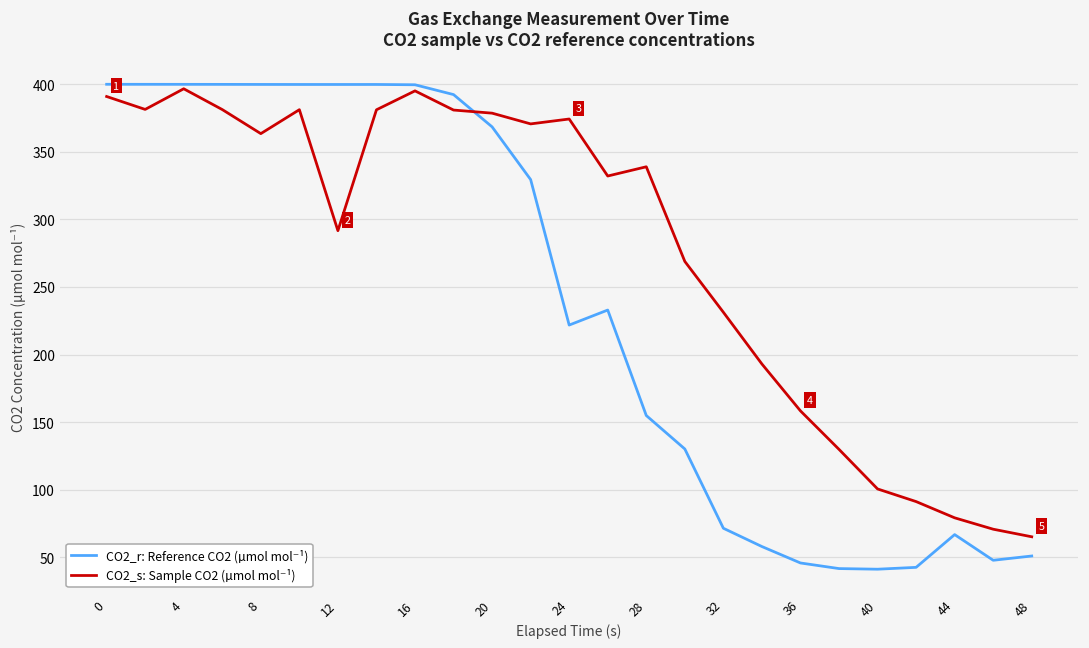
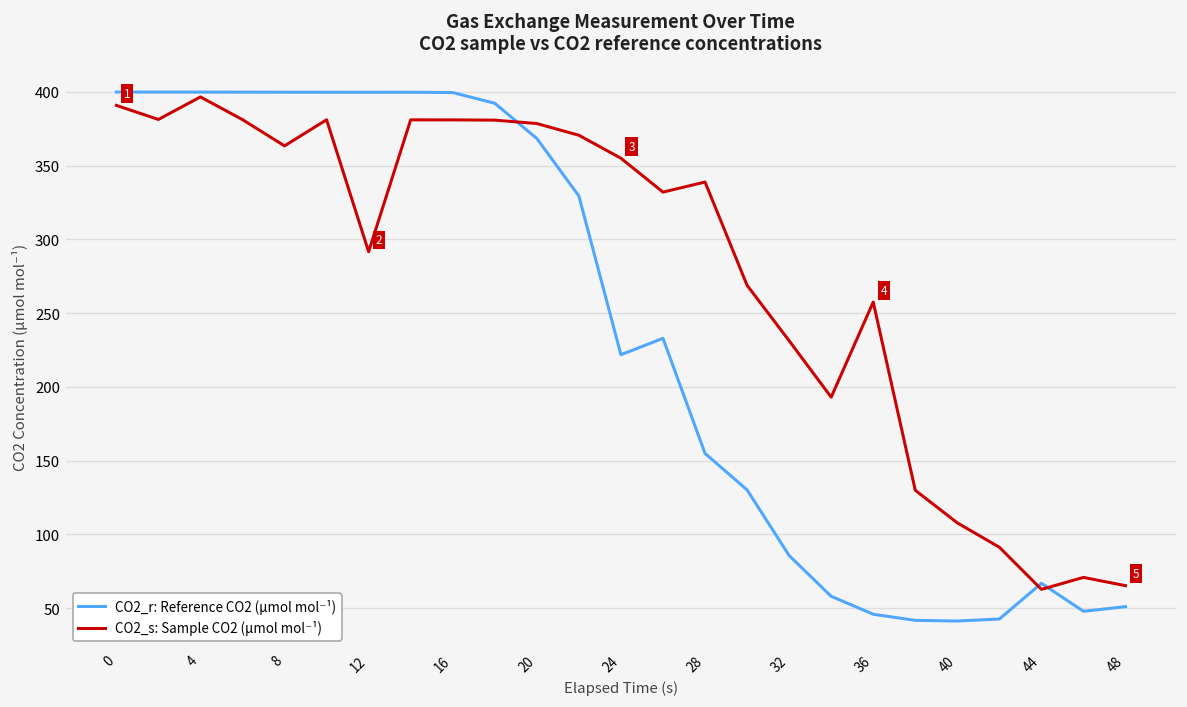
CO2_s: Sample CO2 (µmol mol⁻¹), 16: 395 -> 381
CO2_s: Sample CO2 (µmol mol⁻¹), 24: 374 -> 355
CO2_r: Reference CO2 (µmol mol⁻¹), 32: 71 -> 86
CO2_s: Sample CO2 (µmol mol⁻¹), 36: 158 -> 258
CO2_s: Sample CO2 (µmol mol⁻¹), 40: 101 -> 108
CO2_s: Sample CO2 (µmol mol⁻¹), 44: 79 -> 63
